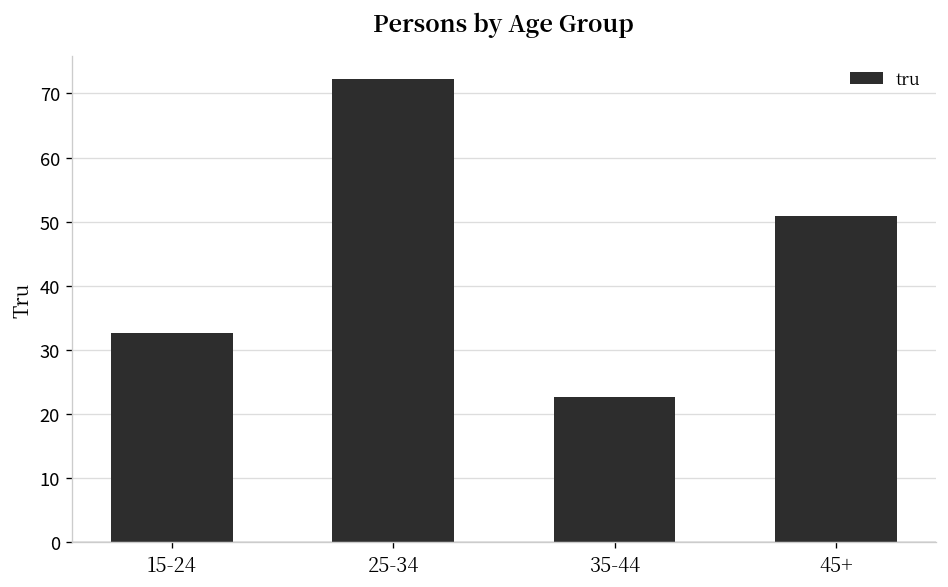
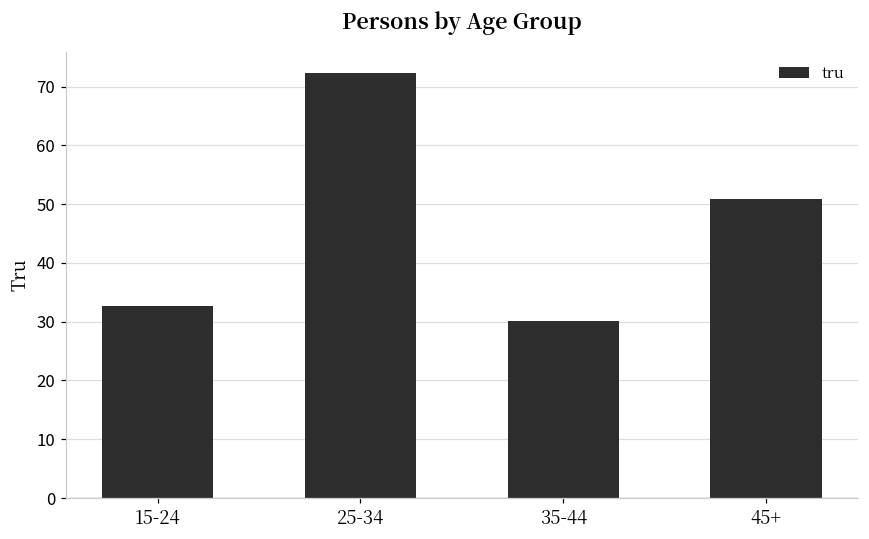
35-44: 23 -> 30
